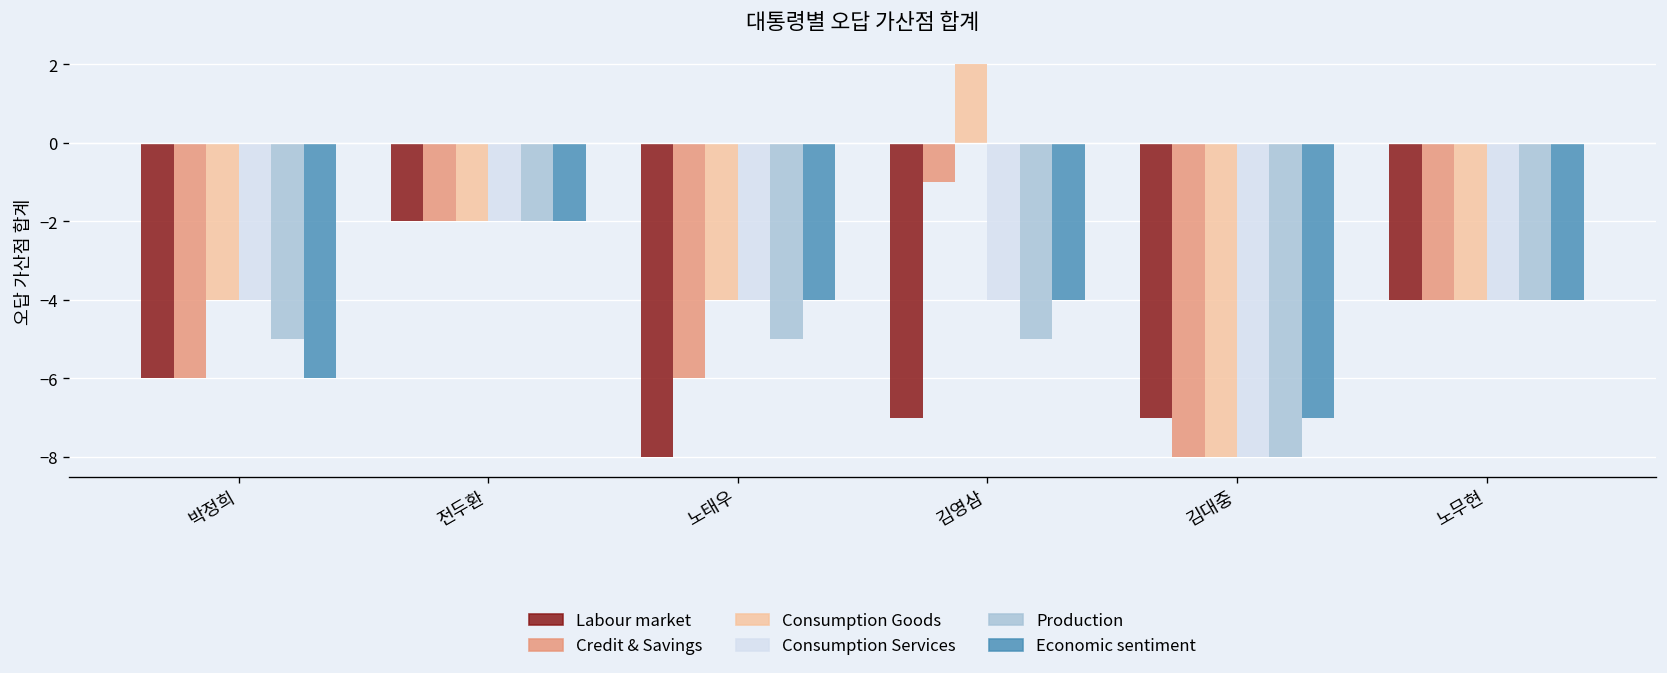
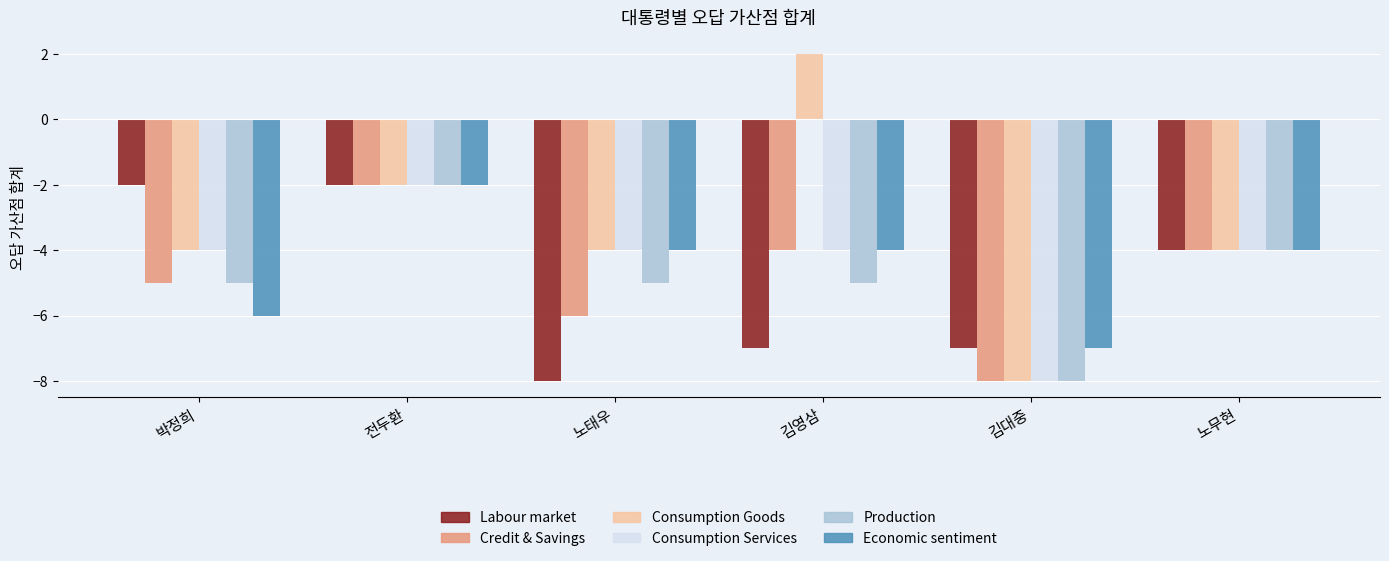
Labour market, 박정희: -6 -> -2
Credit & Savings, 박정희: -6 -> -5
Credit & Savings, 김영삼: -1 -> -4
